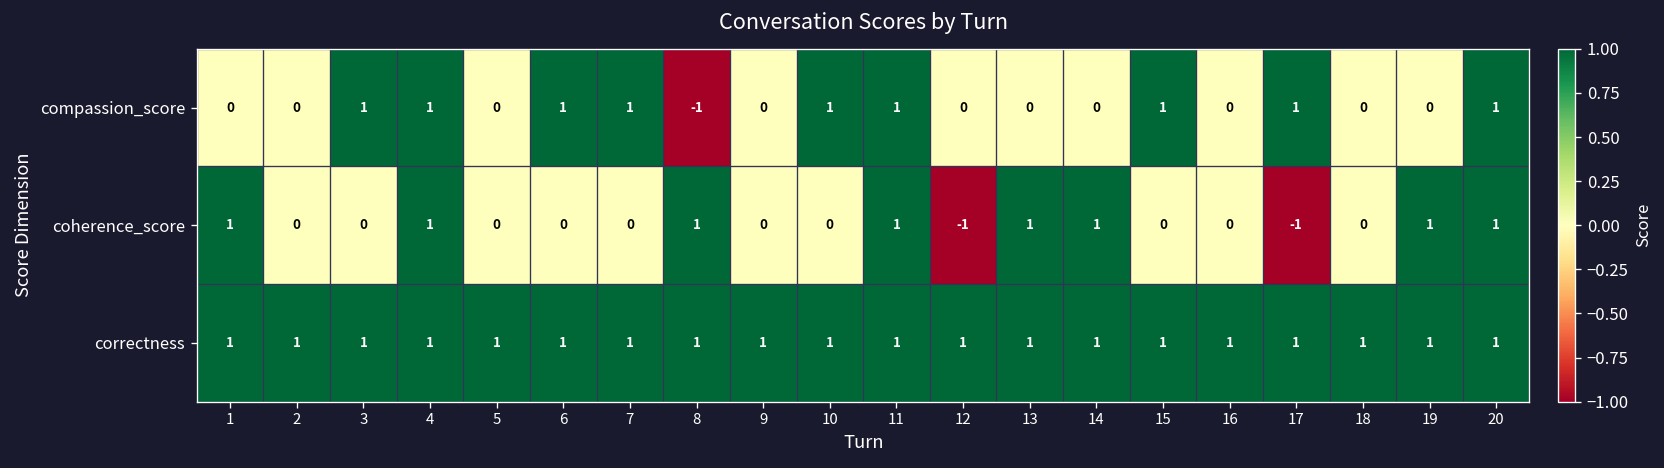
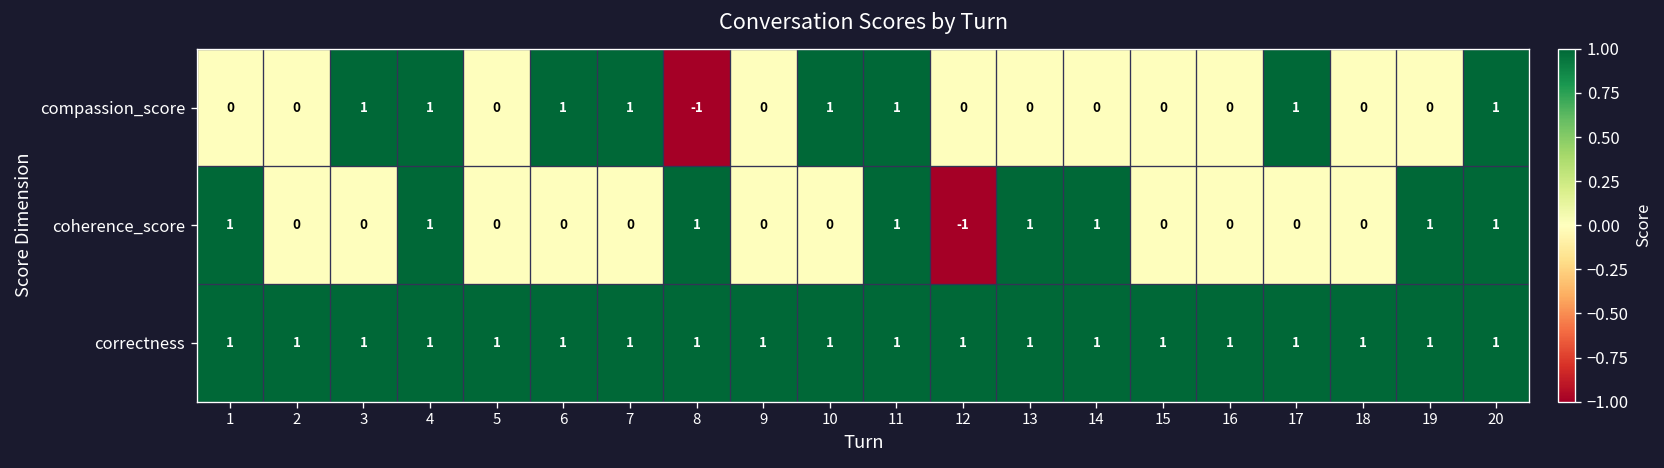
compassion_score, 15: 1 -> 0
coherence_score, 17: -1 -> 0
